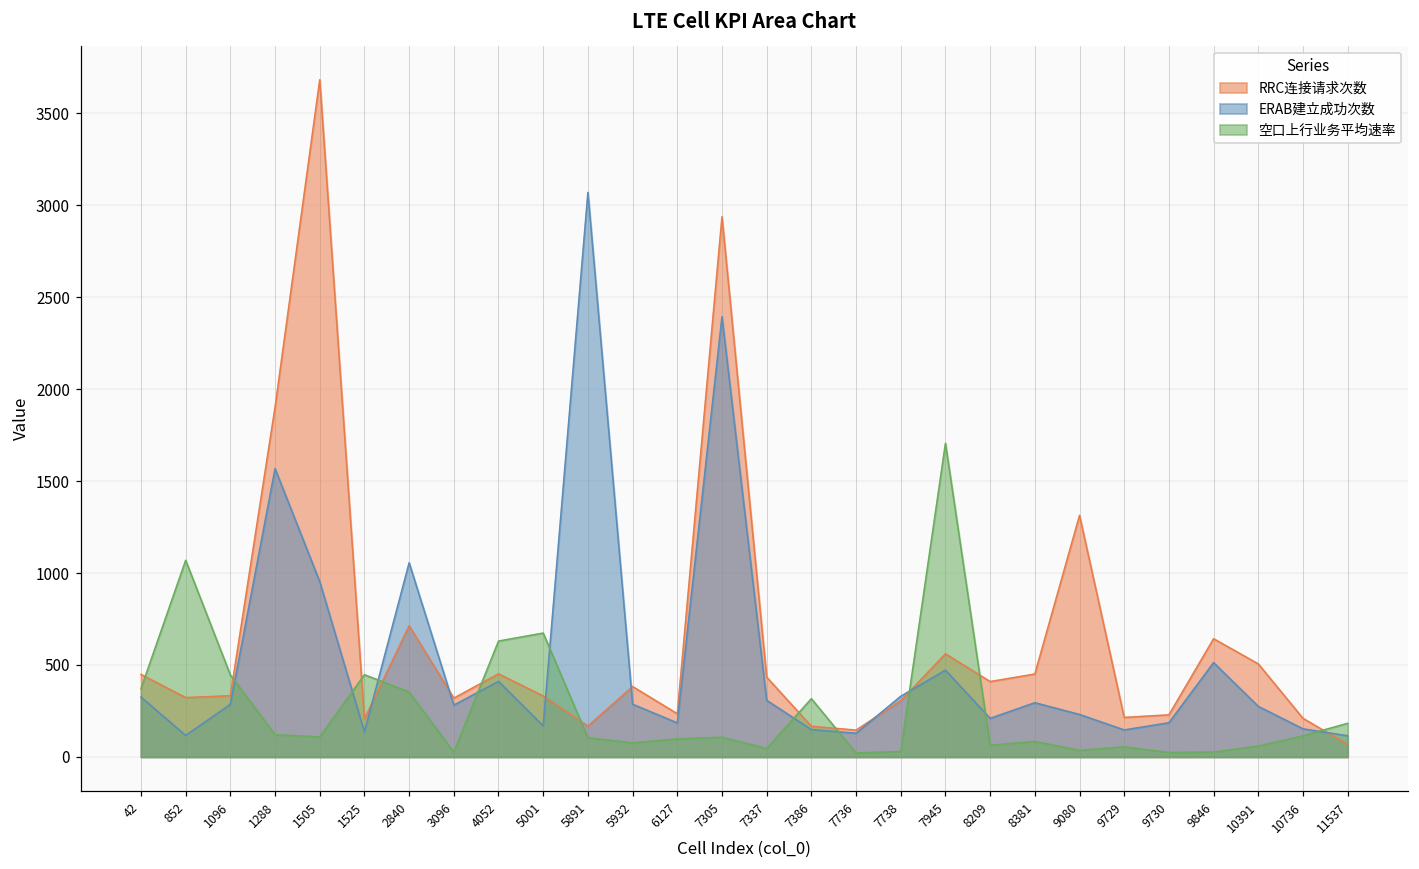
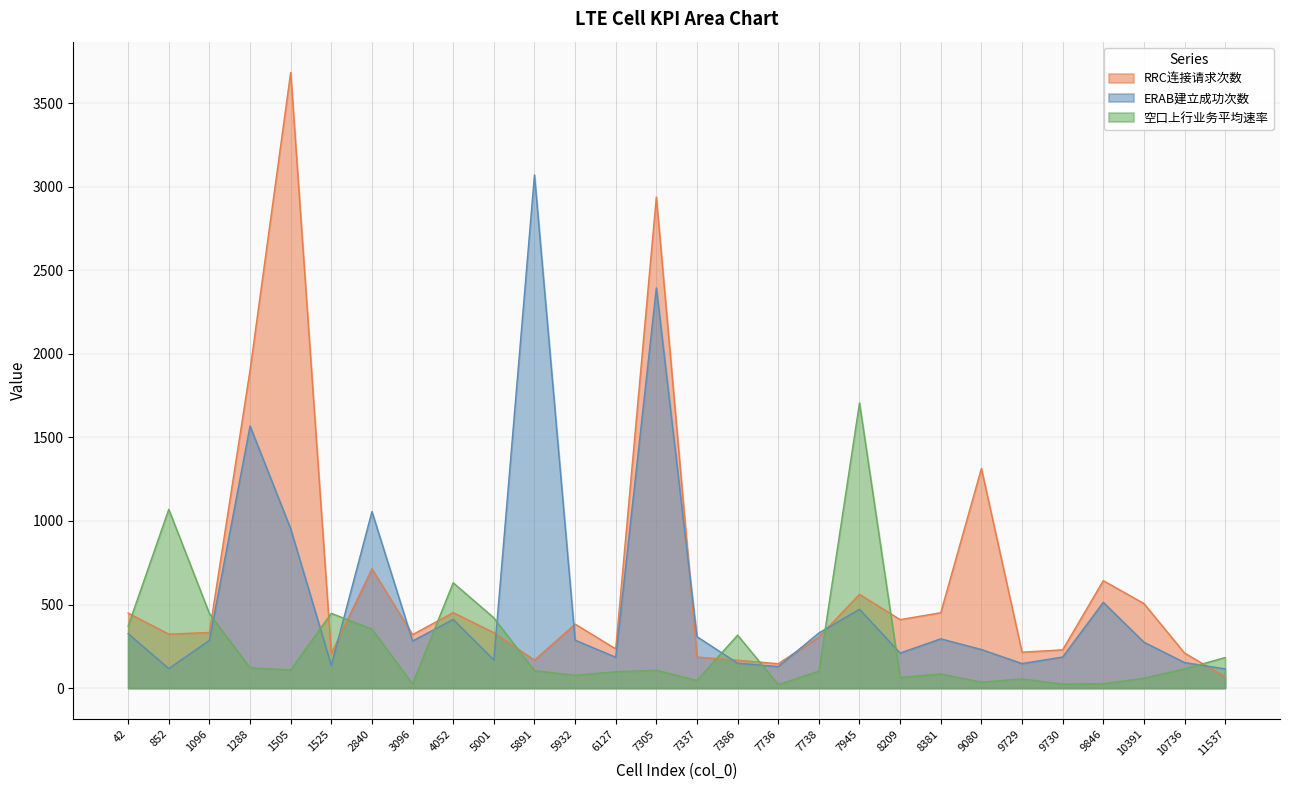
空口上行业务平均速率, 5001: 670 -> 420
RRC连接请求次数, 7337: 430 -> 190
空口上行业务平均速率, 7738: 30 -> 100
